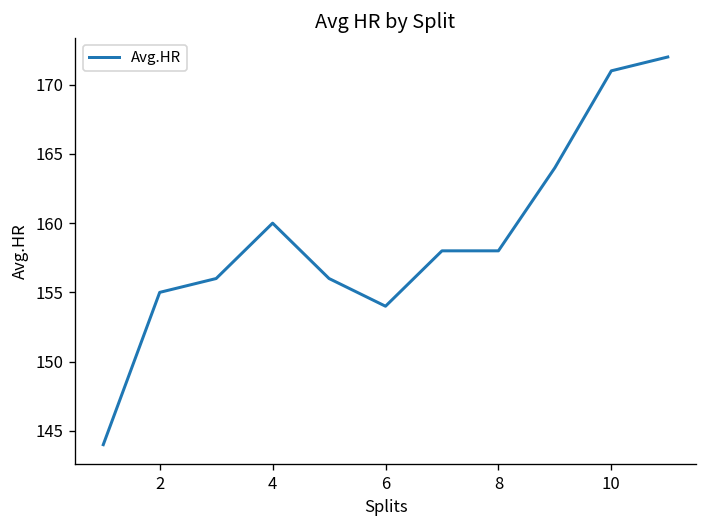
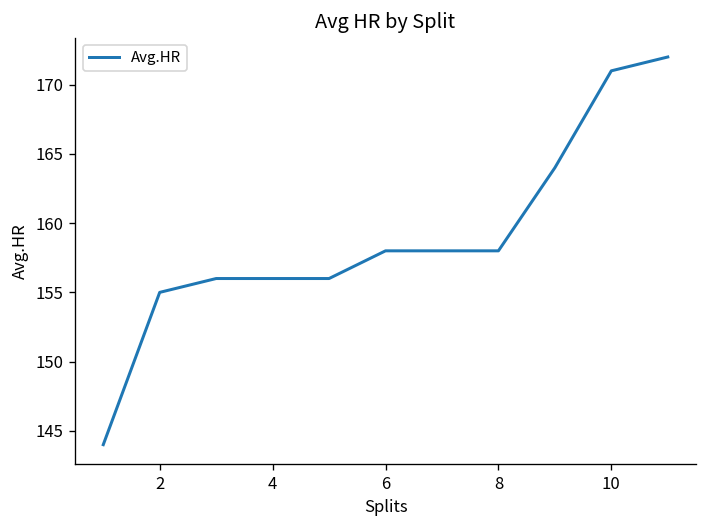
4: 160 -> 156
6: 154 -> 158
